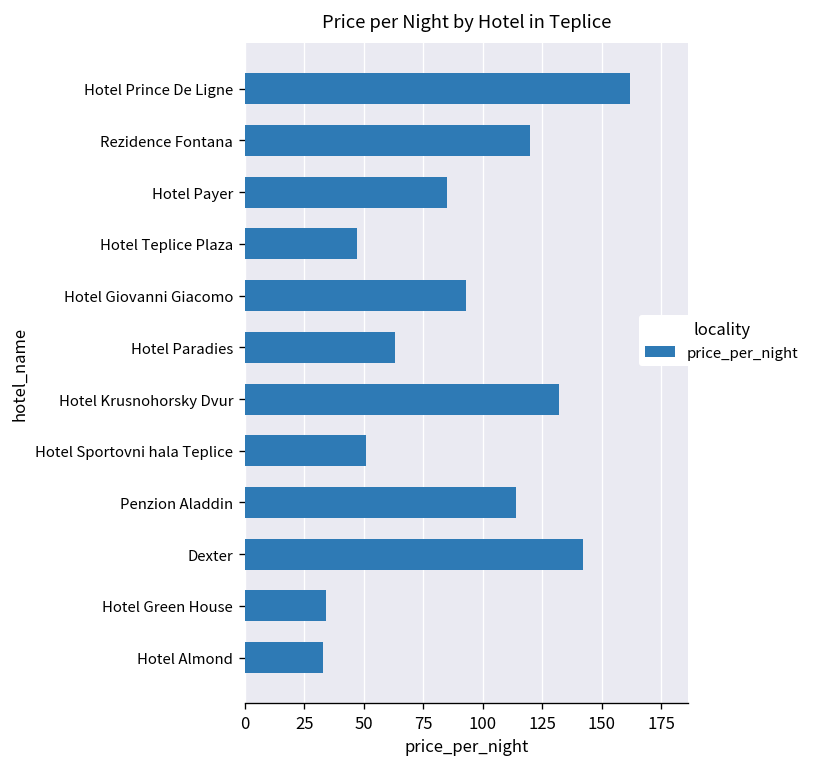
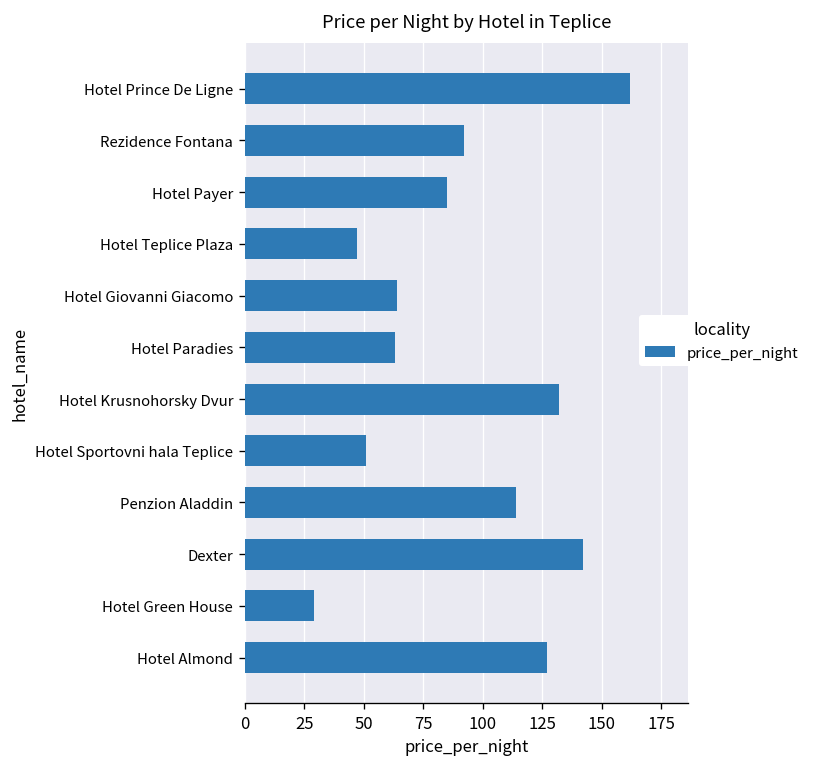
Rezidence Fontana: 120 -> 92
Hotel Giovanni Giacomo: 93 -> 64
Hotel Green House: 34 -> 29
Hotel Almond: 33 -> 127
